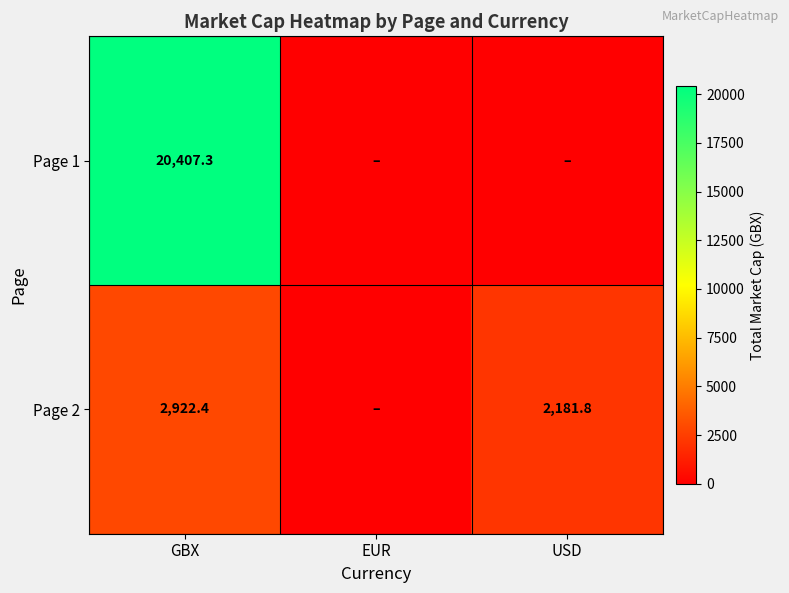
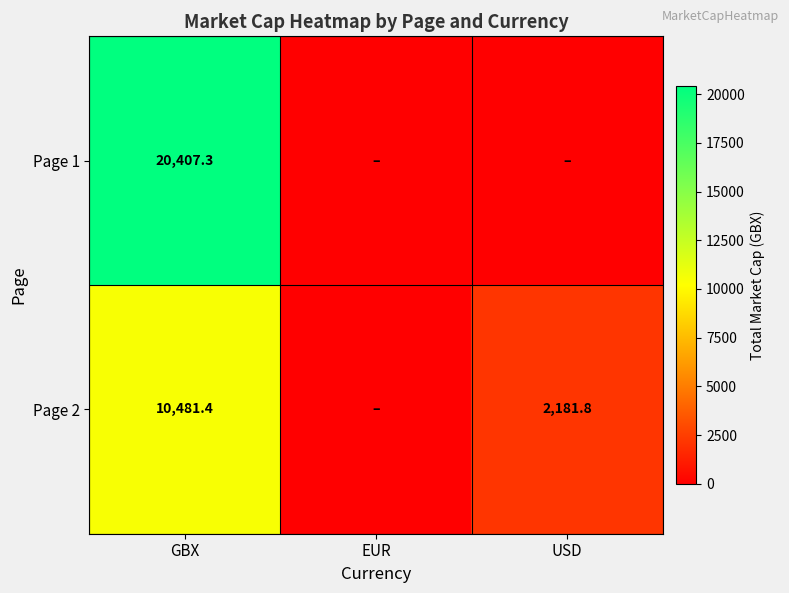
Page 2, GBX: 2,922.4 -> 10,481.4
